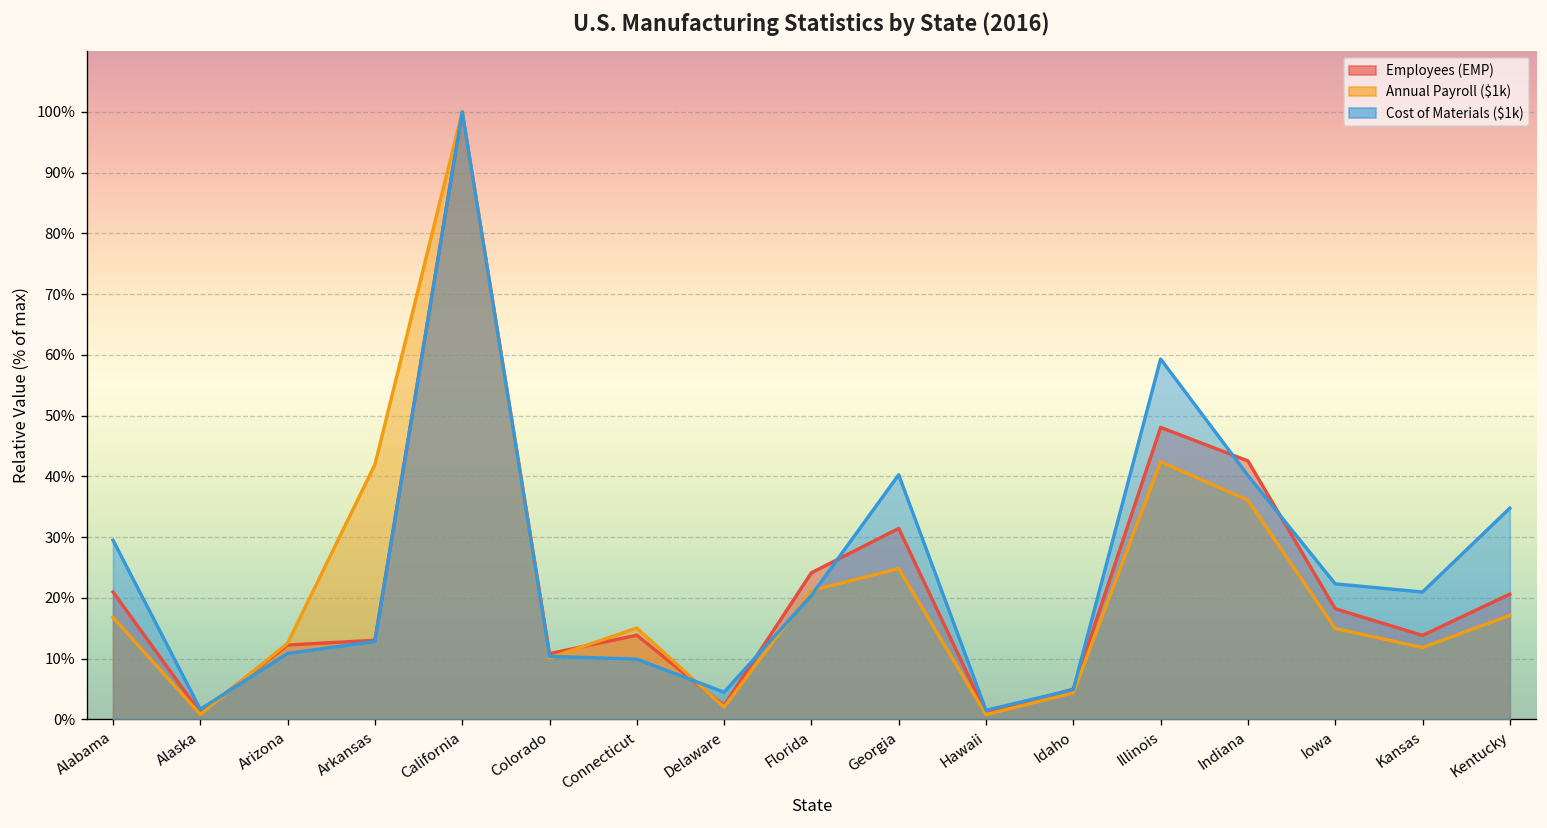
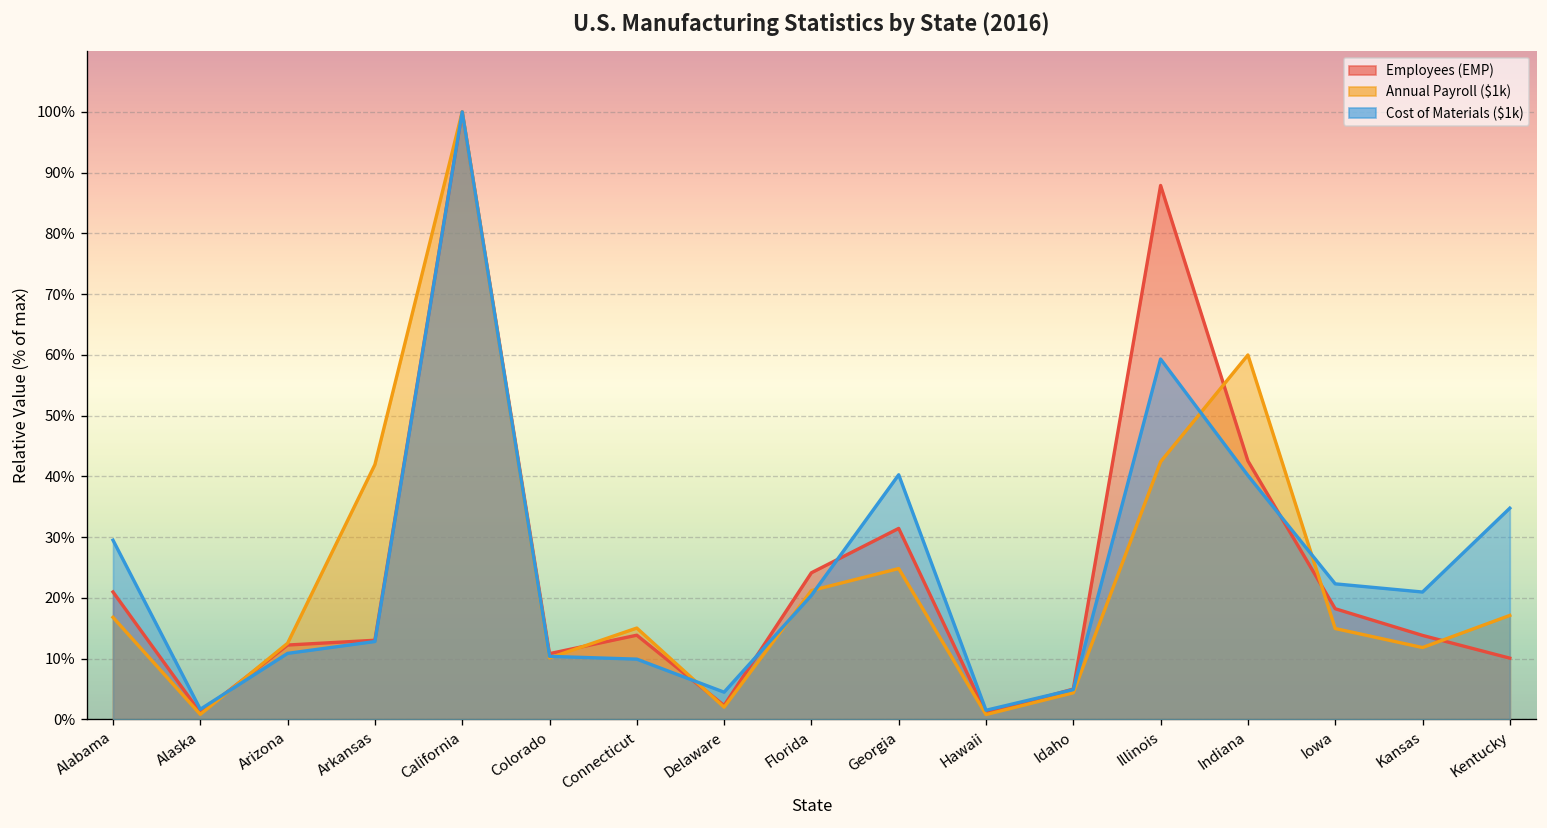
Employees (EMP), Illinois: 48% -> 88%
Annual Payroll ($1k), Indiana: 36% -> 60%
Employees (EMP), Kentucky: 21% -> 10%
